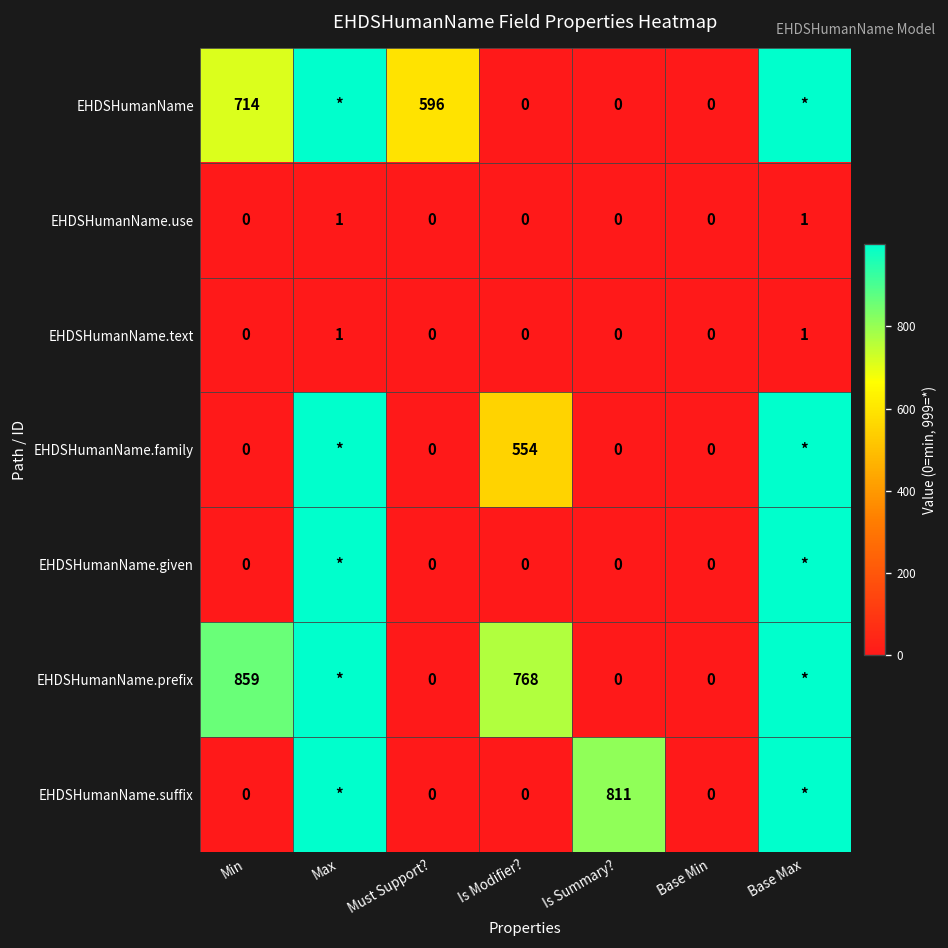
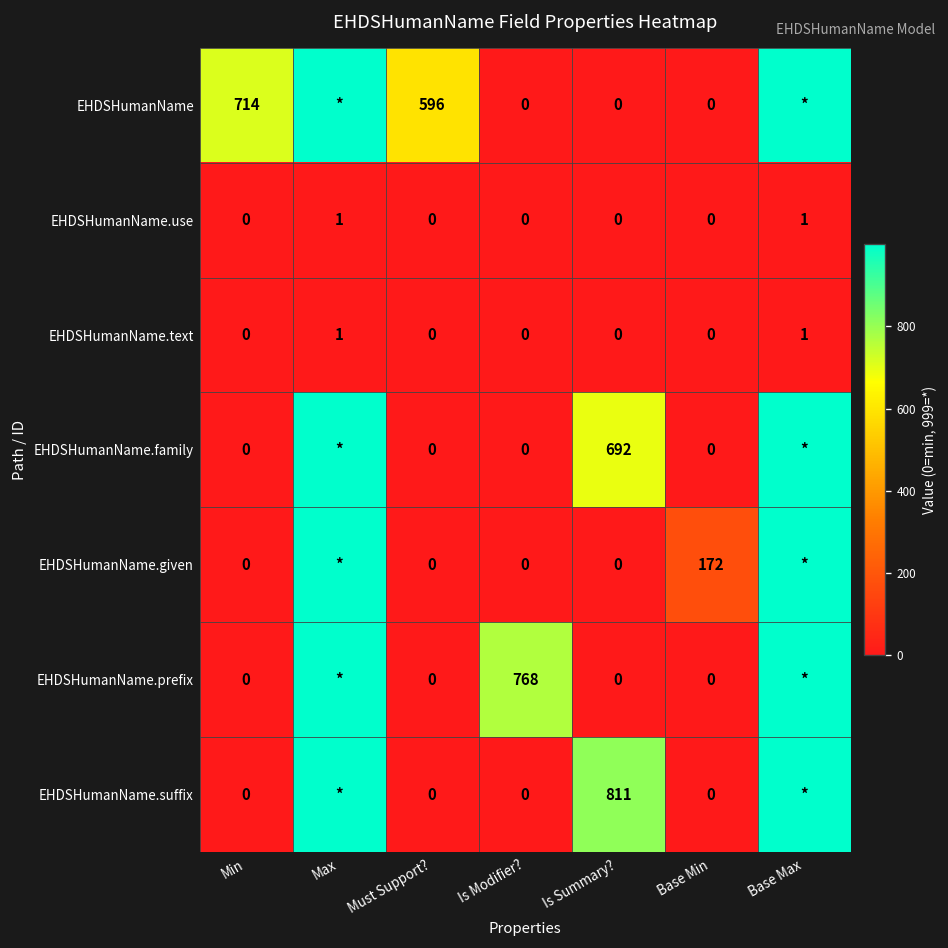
EHDSHumanName.family, Is Modifier?: 554 -> 0
EHDSHumanName.family, Is Summary?: 0 -> 692
EHDSHumanName.given, Base Min: 0 -> 172
EHDSHumanName.prefix, Min: 859 -> 0
